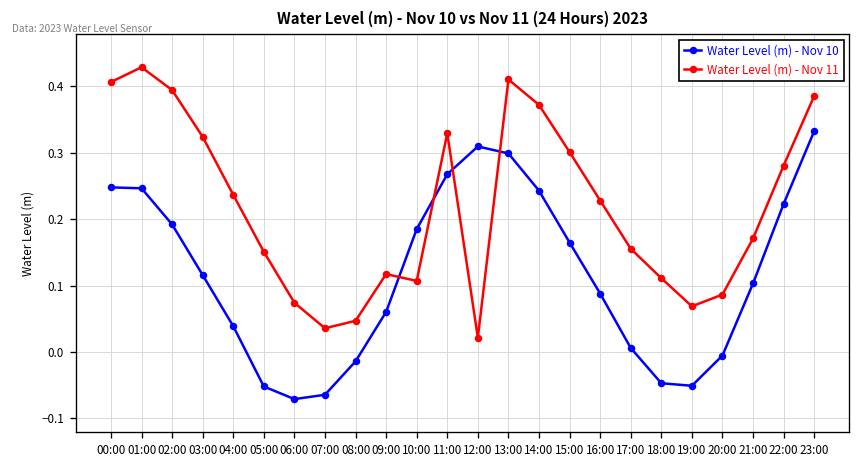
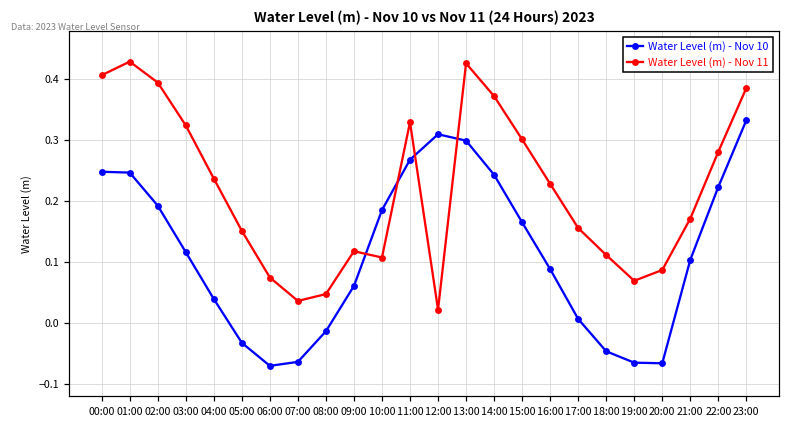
Water Level (m) - Nov 10, 05:00: -0.05 -> -0.03
Water Level (m) - Nov 11, 13:00: 0.41 -> 0.43
Water Level (m) - Nov 10, 19:00: -0.05 -> -0.07
Water Level (m) - Nov 10, 20:00: -0.01 -> -0.07
